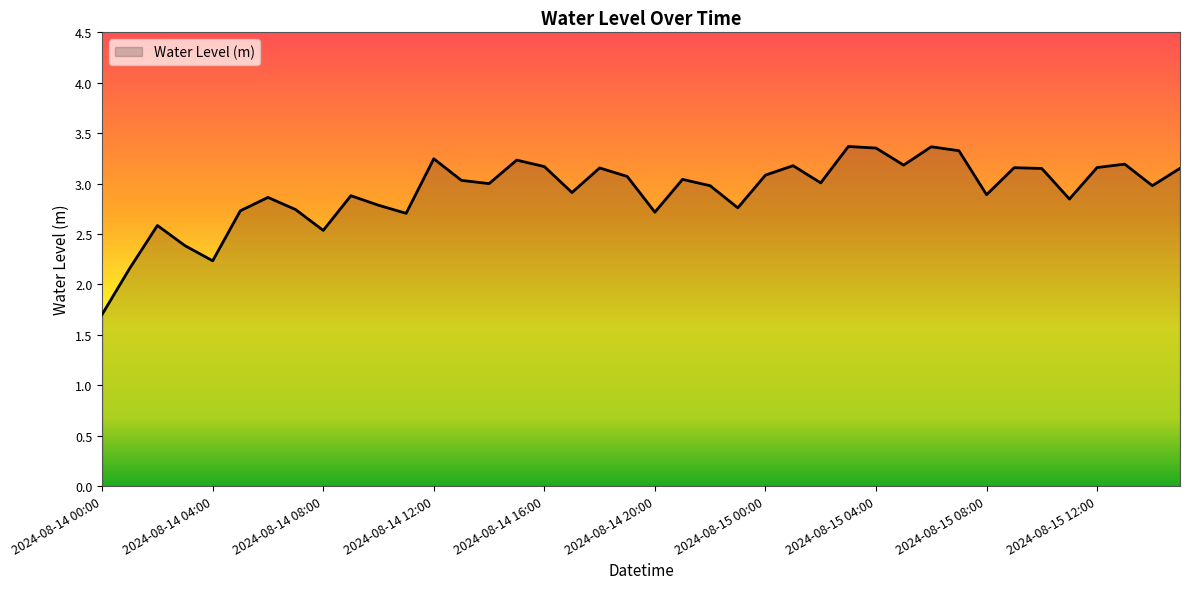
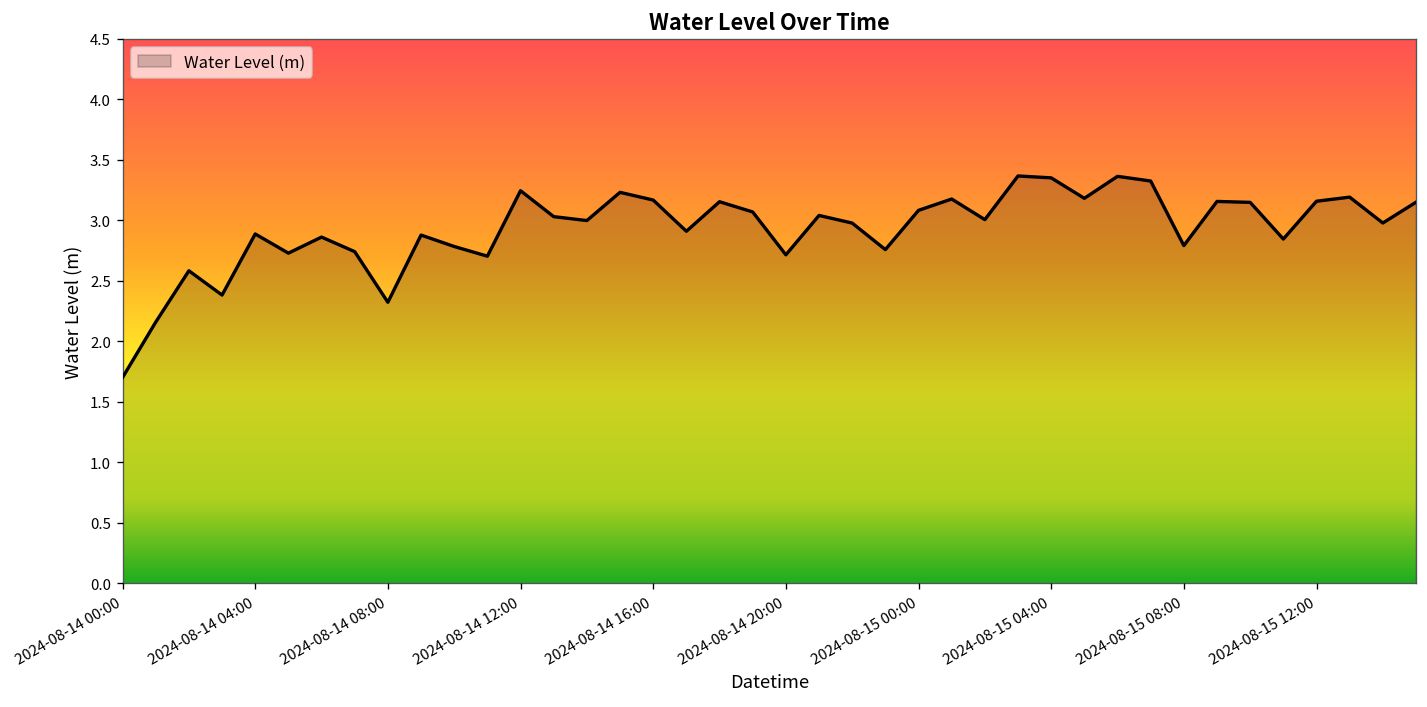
2024-08-14 04:00: 2.23 -> 2.89
2024-08-14 08:00: 2.54 -> 2.32
2024-08-15 08:00: 2.89 -> 2.79
